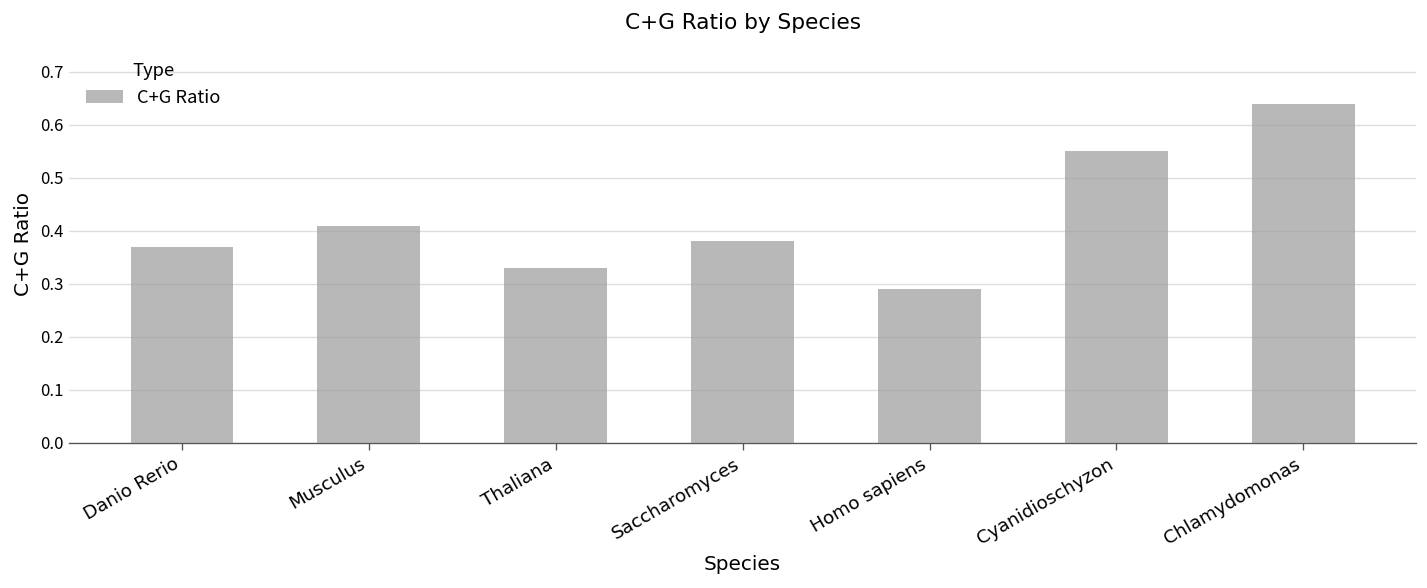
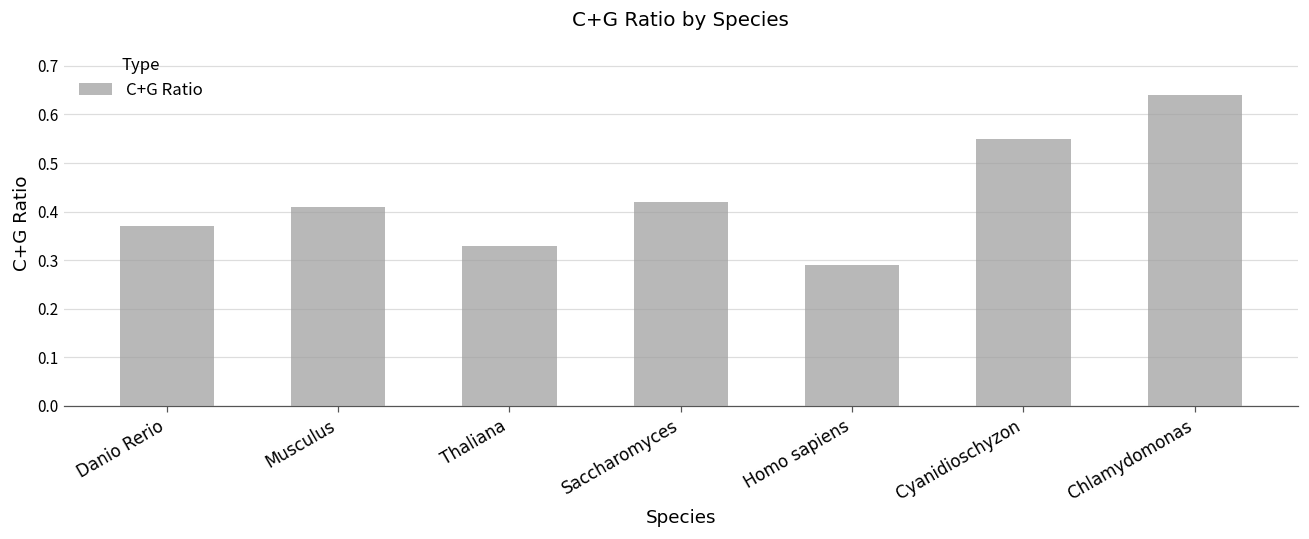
Saccharomyces: 0.38 -> 0.42
